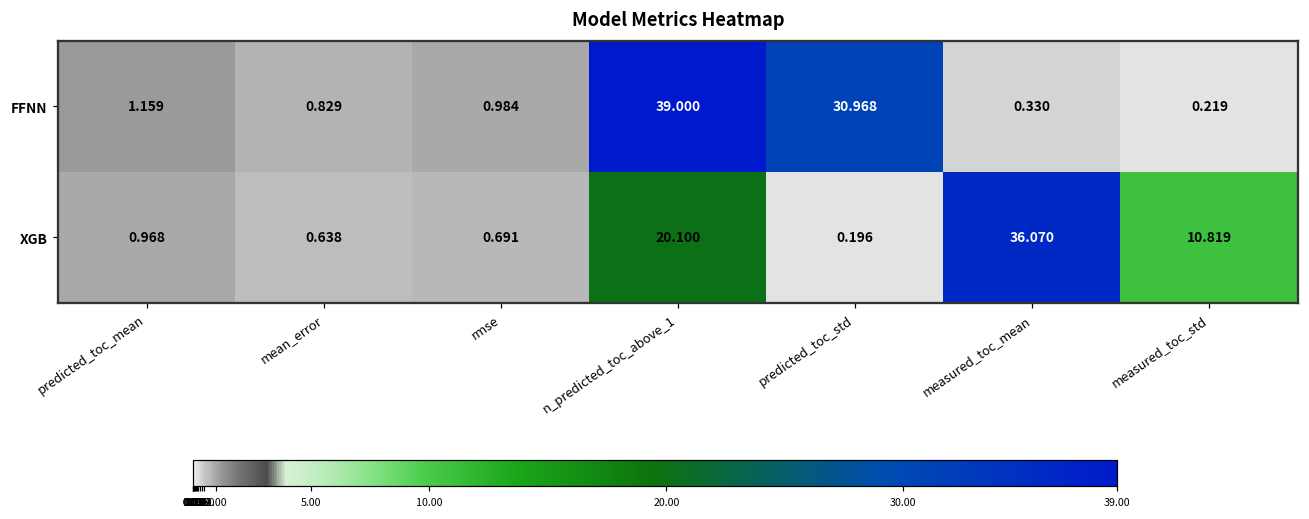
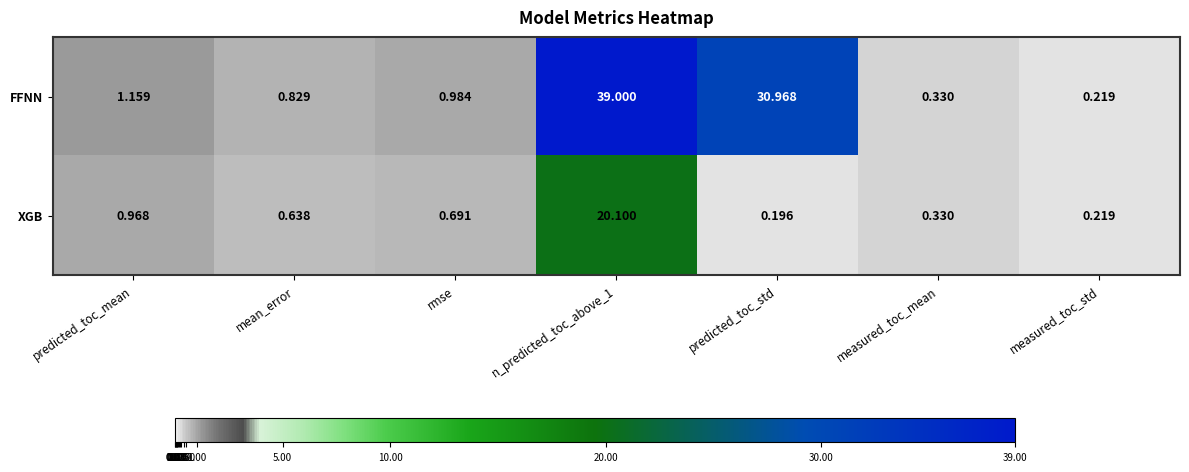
XGB, measured_toc_mean: 36.070 -> 0.330
XGB, measured_toc_std: 10.819 -> 0.219
